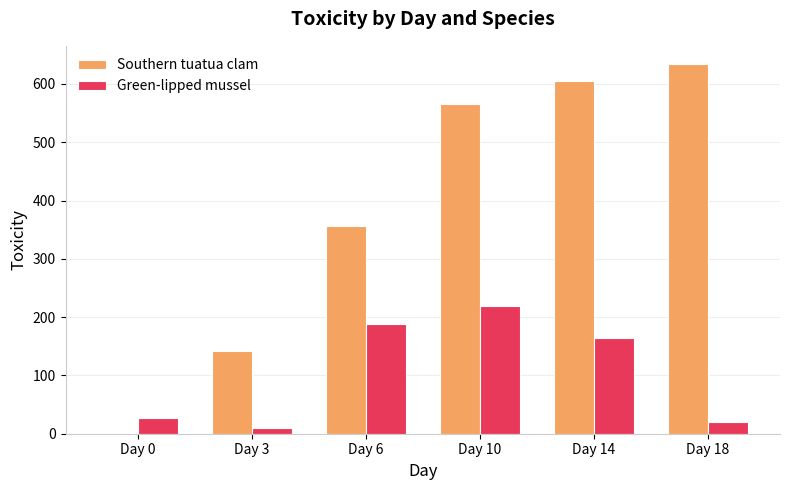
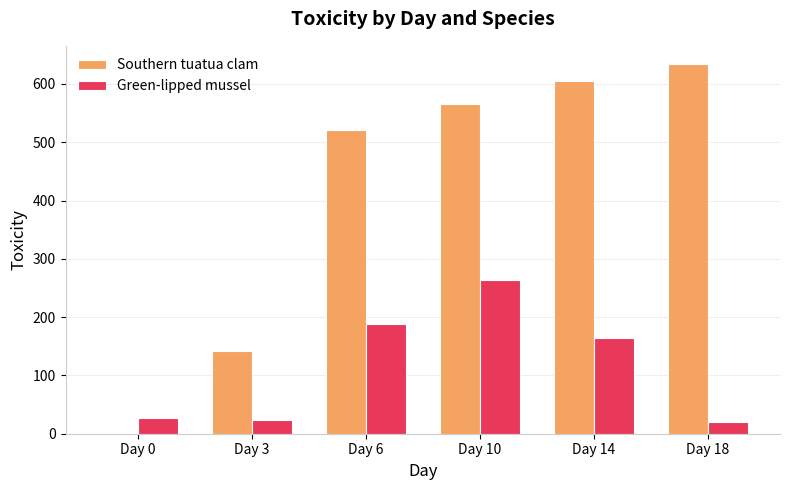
Green-lipped mussel, Day 3: 10 -> 20
Southern tuatua clam, Day 6: 360 -> 520
Green-lipped mussel, Day 10: 220 -> 260
